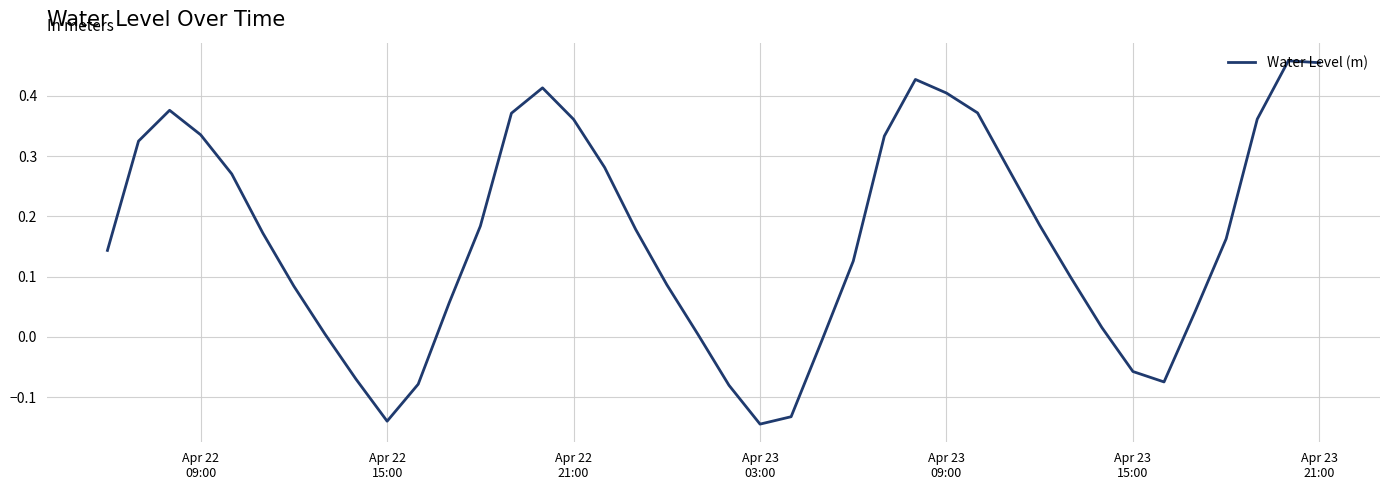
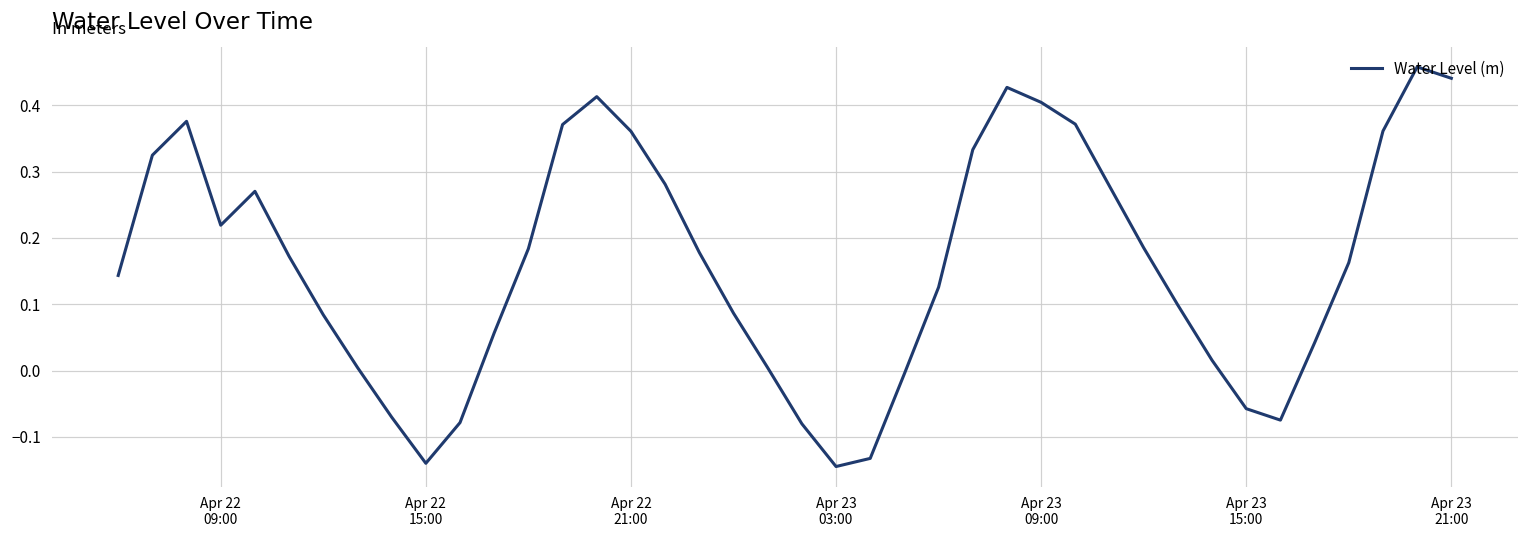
Apr 22 09:00: 0.34 -> 0.22
Apr 23 21:00: 0.45 -> 0.44
